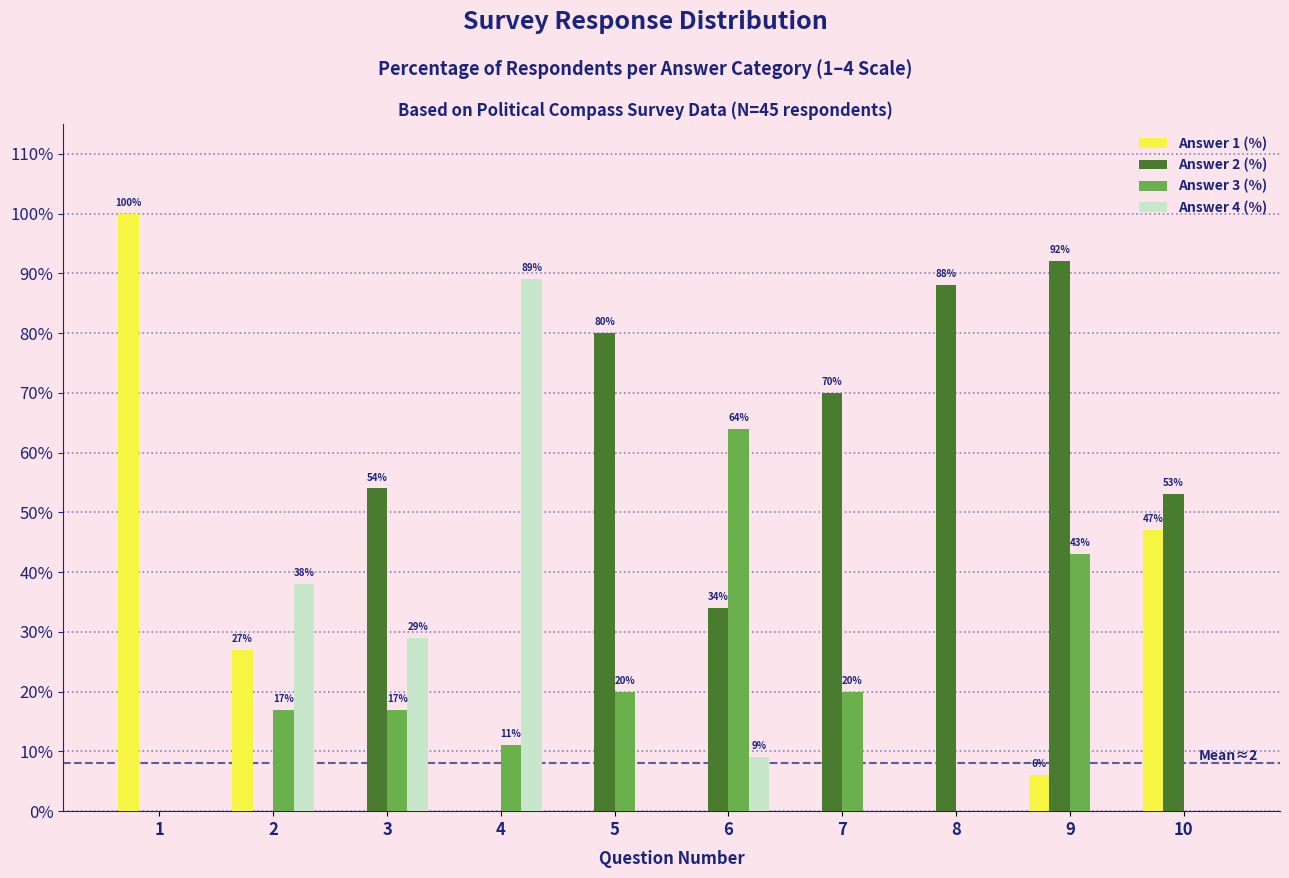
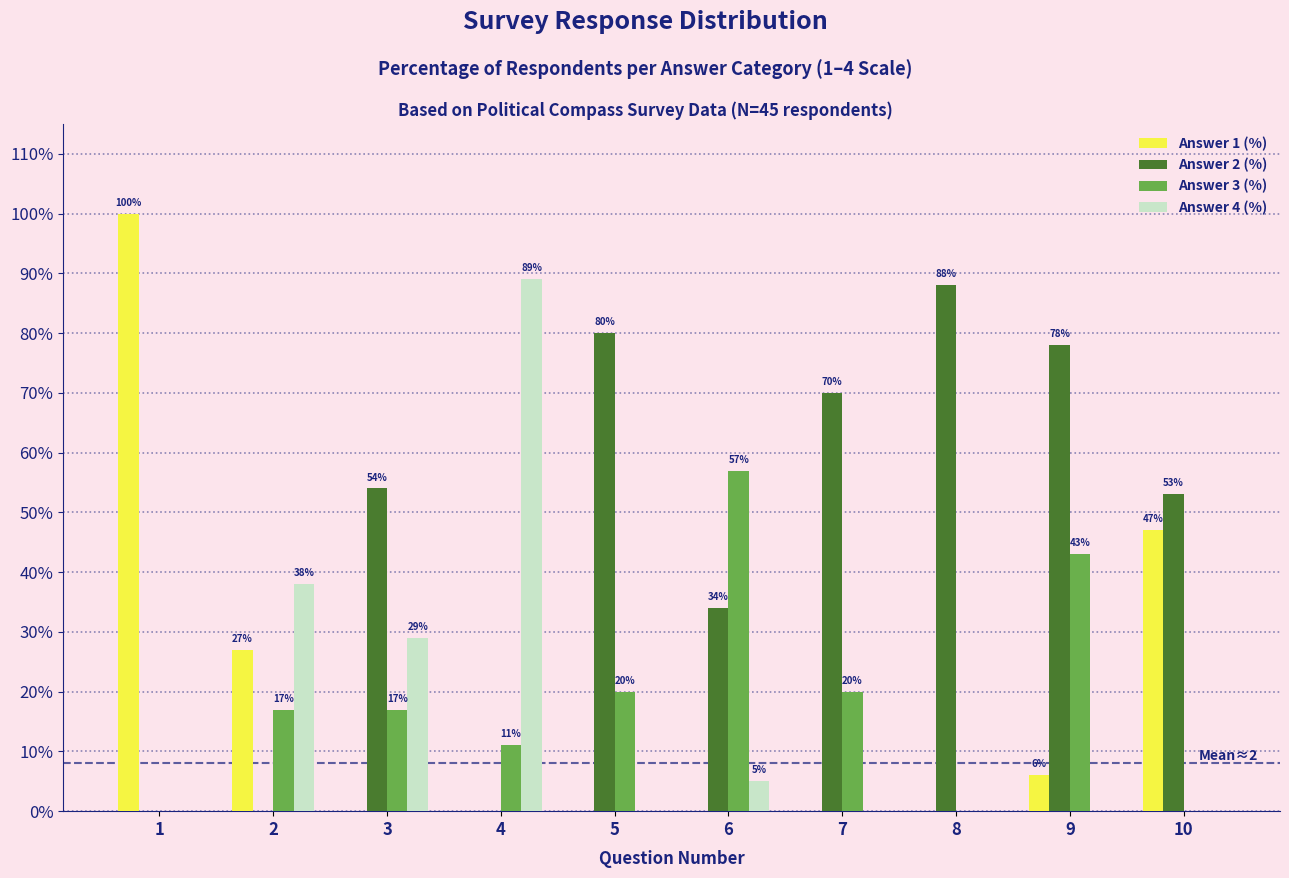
Answer 3 (%), 6: 64% -> 57%
Answer 4 (%), 6: 9% -> 5%
Answer 2 (%), 9: 92% -> 78%
